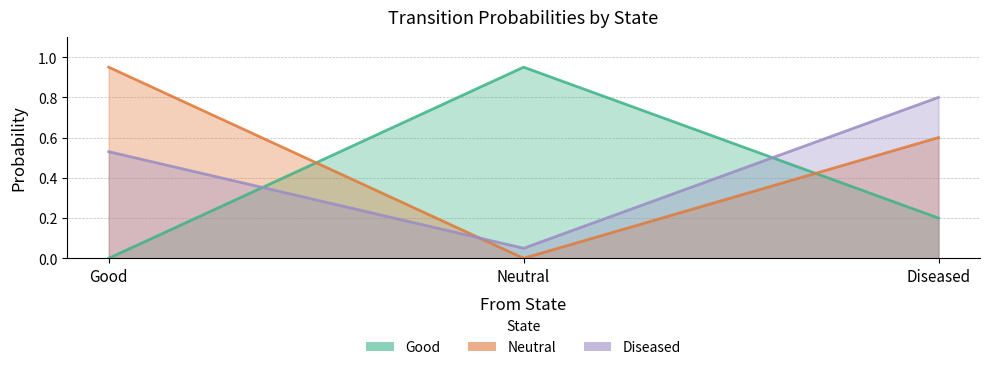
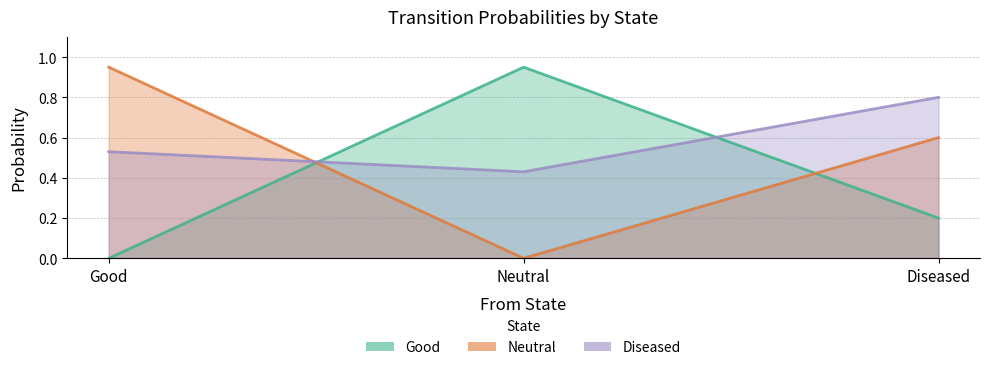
Diseased, Neutral: 0.05 -> 0.43
